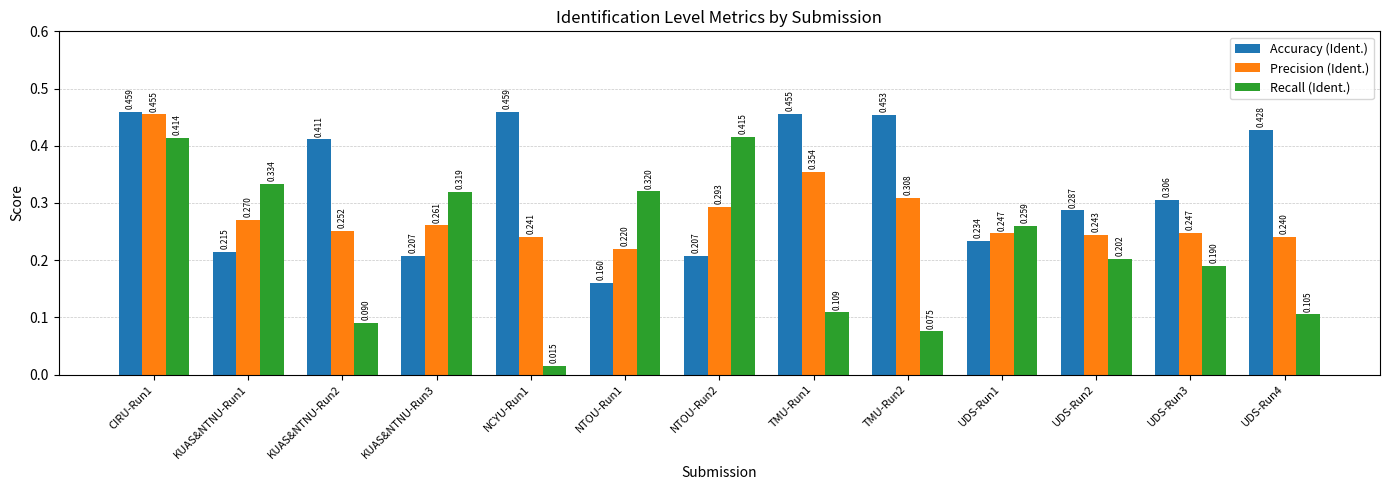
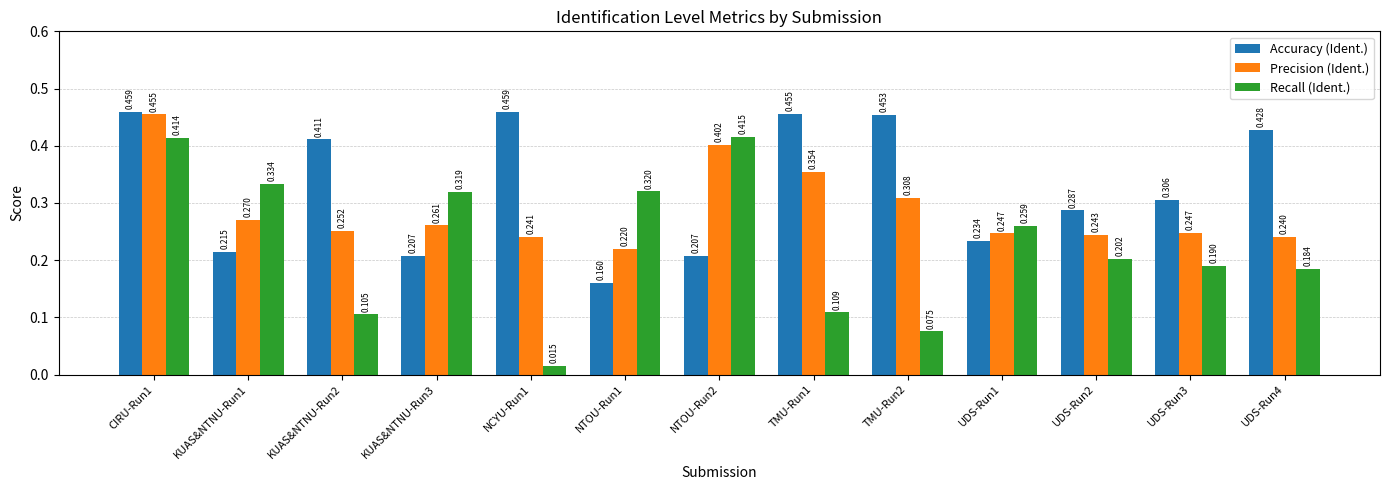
Recall (Ident.), KUAS&NTNU-Run2: 0.090 -> 0.105
Precision (Ident.), NTOU-Run2: 0.293 -> 0.402
Recall (Ident.), UDS-Run4: 0.105 -> 0.184
